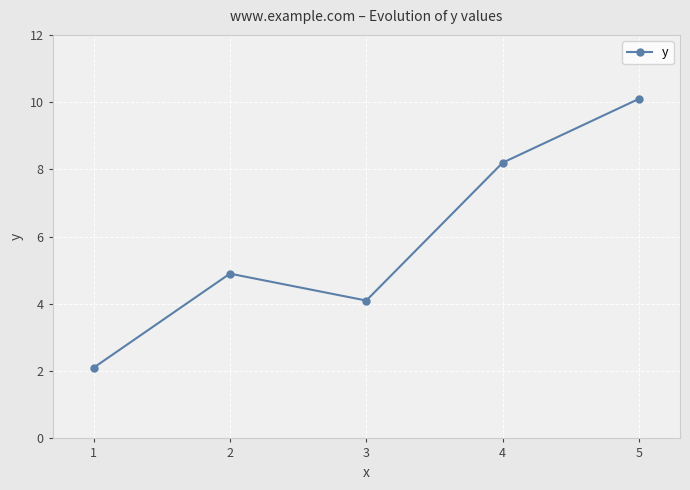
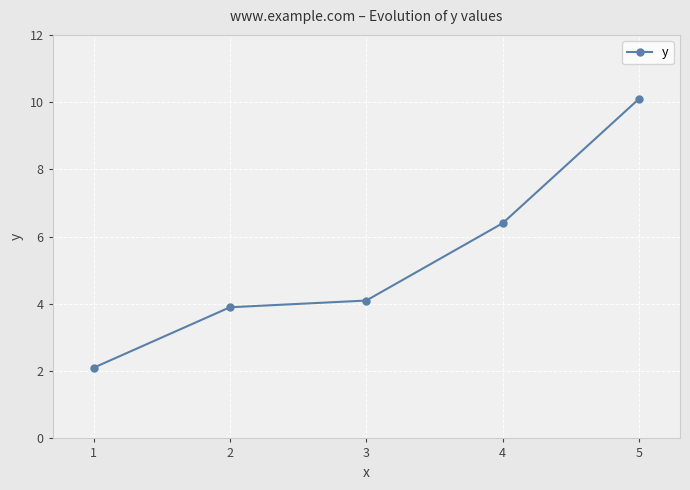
2: 4.9 -> 3.9
4: 8.2 -> 6.4
